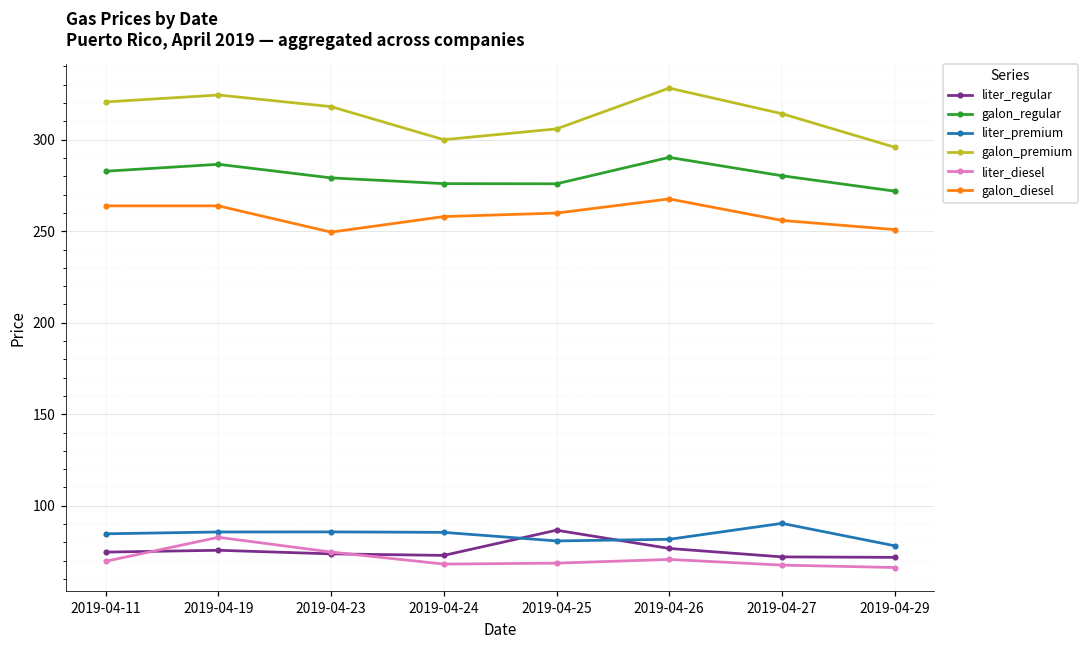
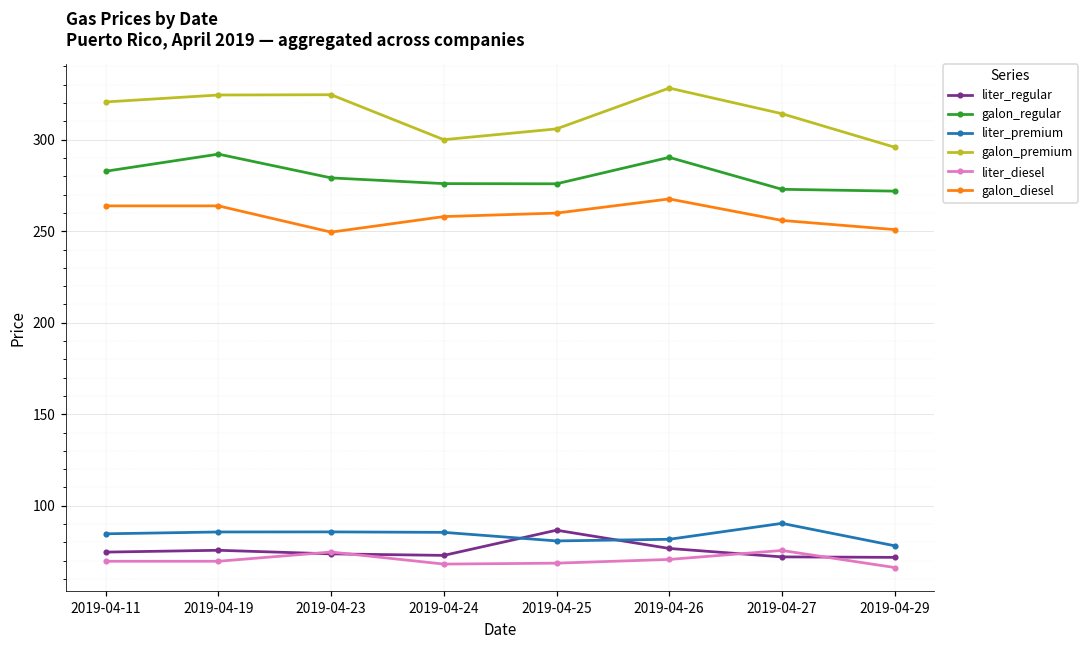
galon_regular, 2019-04-19: 287 -> 292
liter_diesel, 2019-04-19: 83 -> 70
galon_premium, 2019-04-23: 318 -> 325
galon_regular, 2019-04-27: 280 -> 273
liter_diesel, 2019-04-27: 68 -> 76
